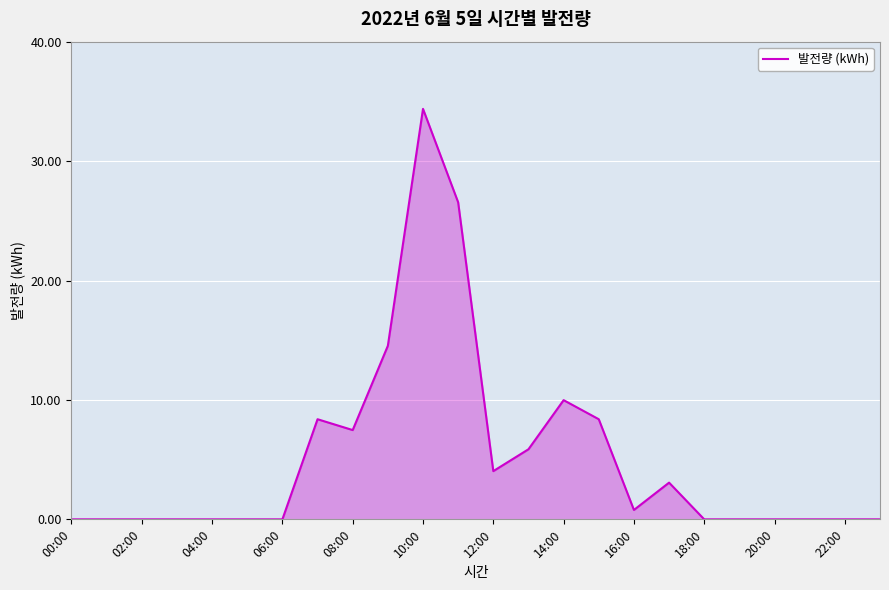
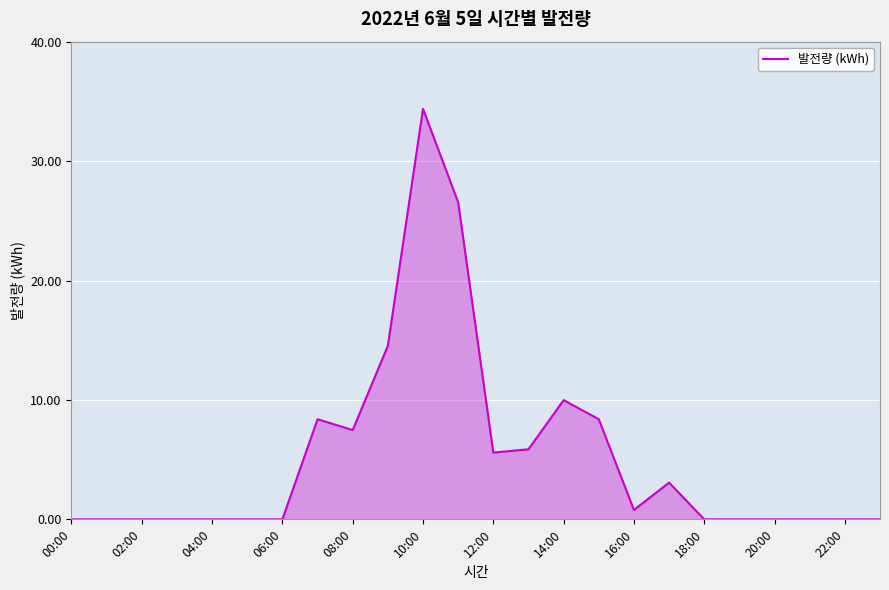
12:00: 4.0 -> 5.6
